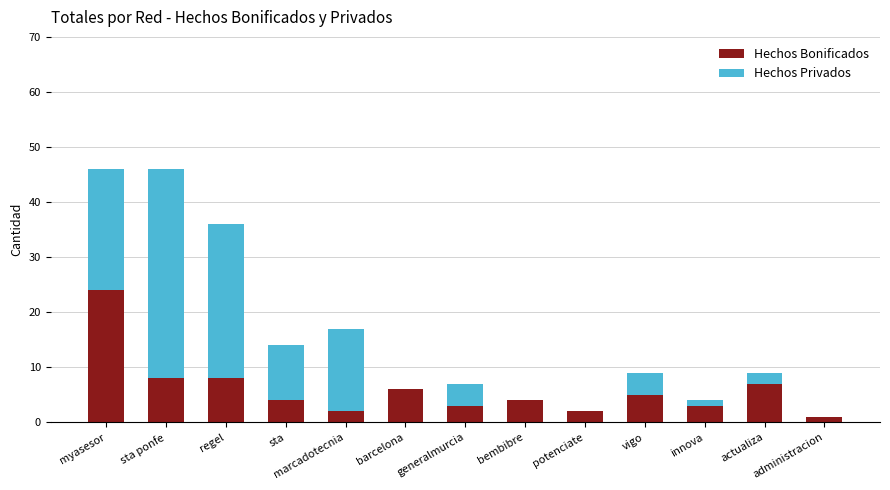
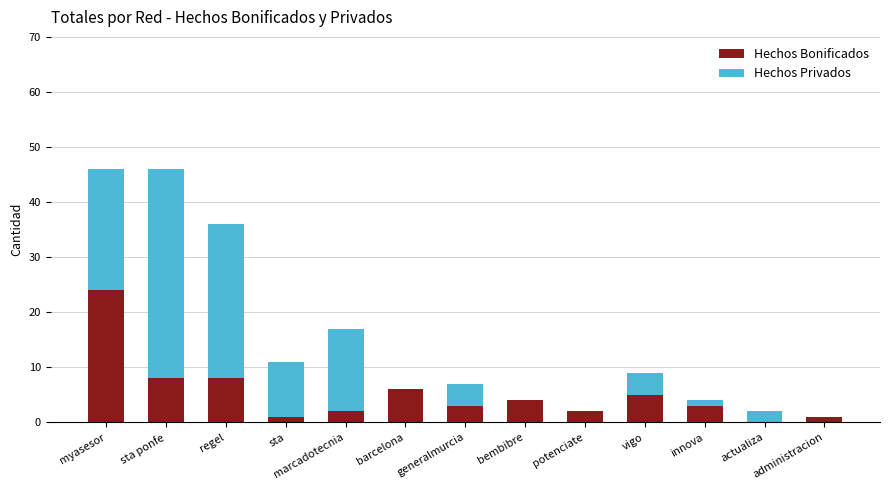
Hechos Bonificados, sta: 4 -> 1
Hechos Bonificados, actualiza: 7 -> 0
